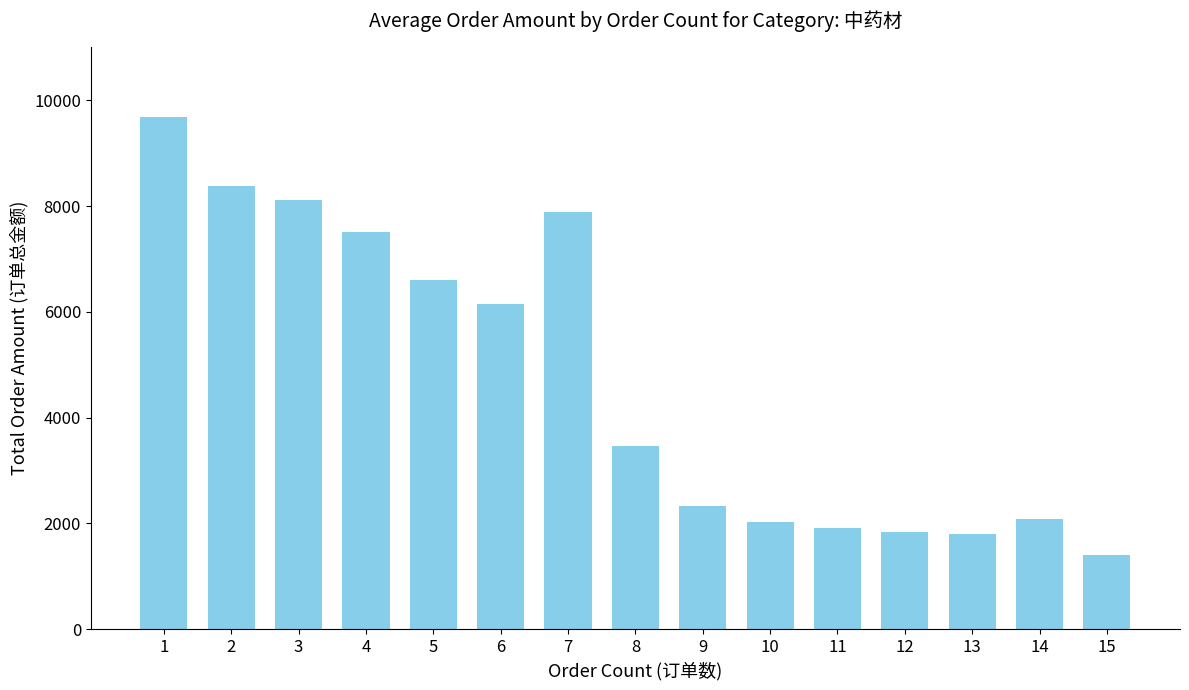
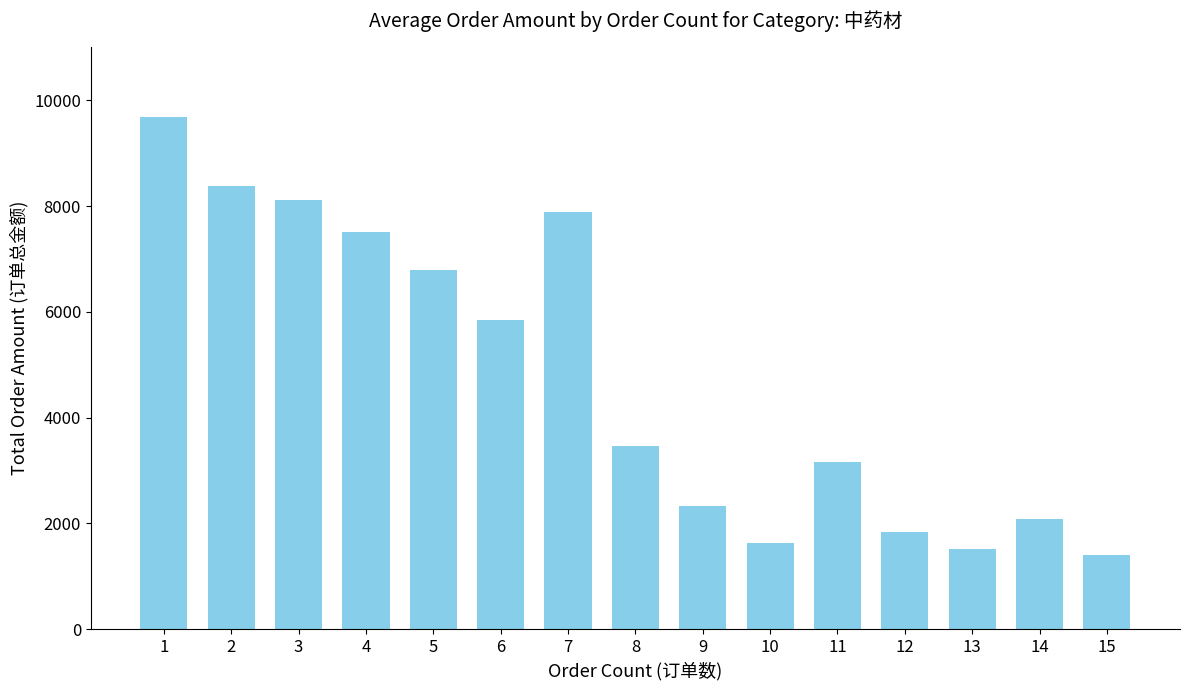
5: 6600 -> 6800
6: 6200 -> 5900
10: 2000 -> 1600
11: 1900 -> 3200
13: 1800 -> 1500
